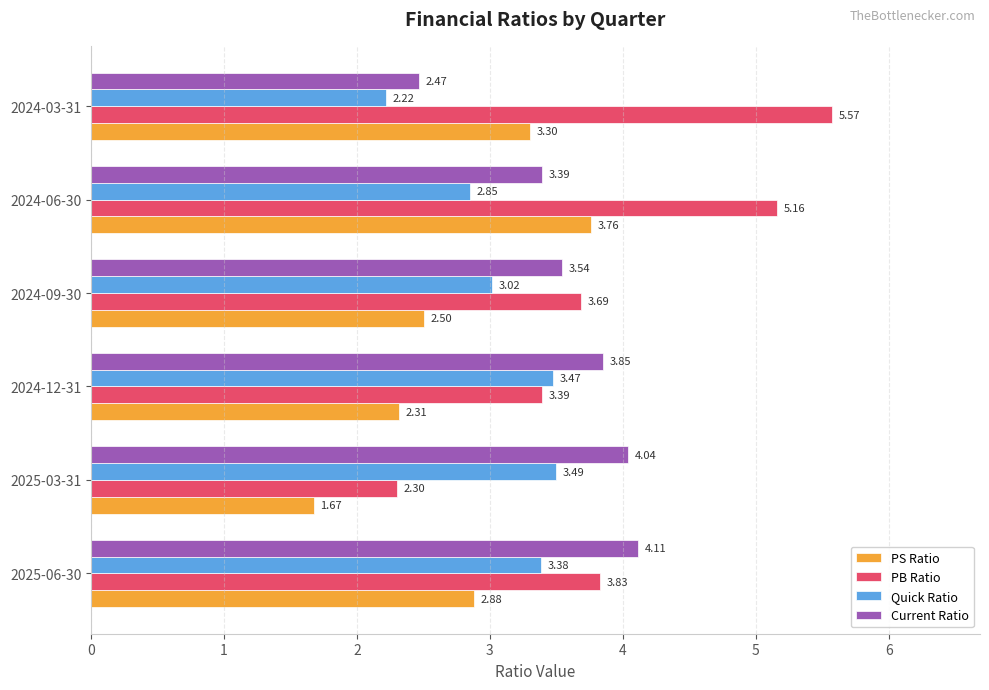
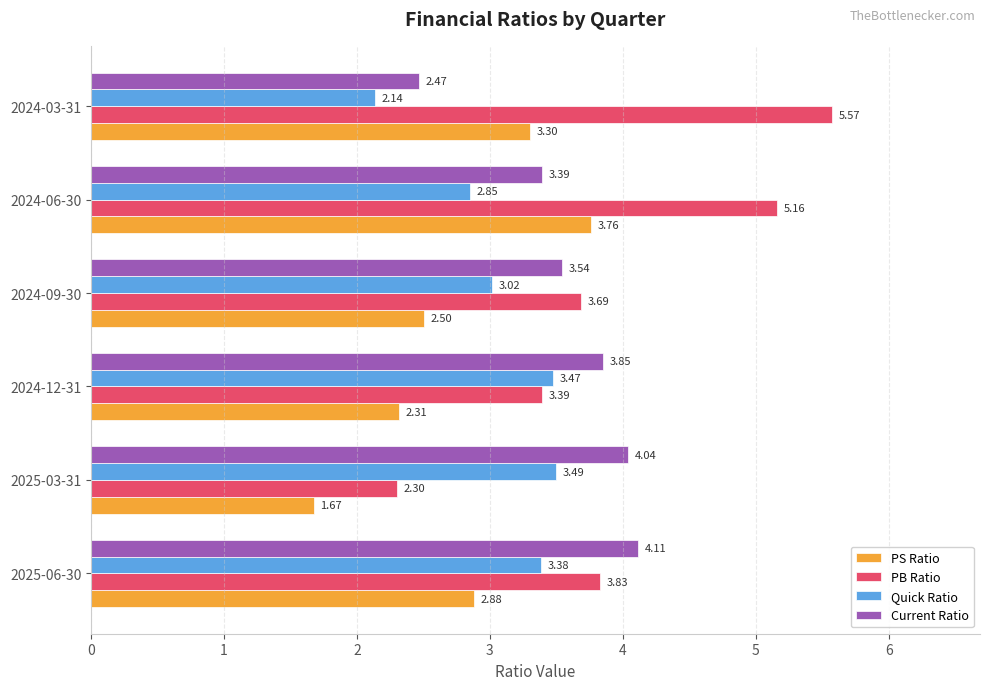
Quick Ratio, 2024-03-31: 2.22 -> 2.14
